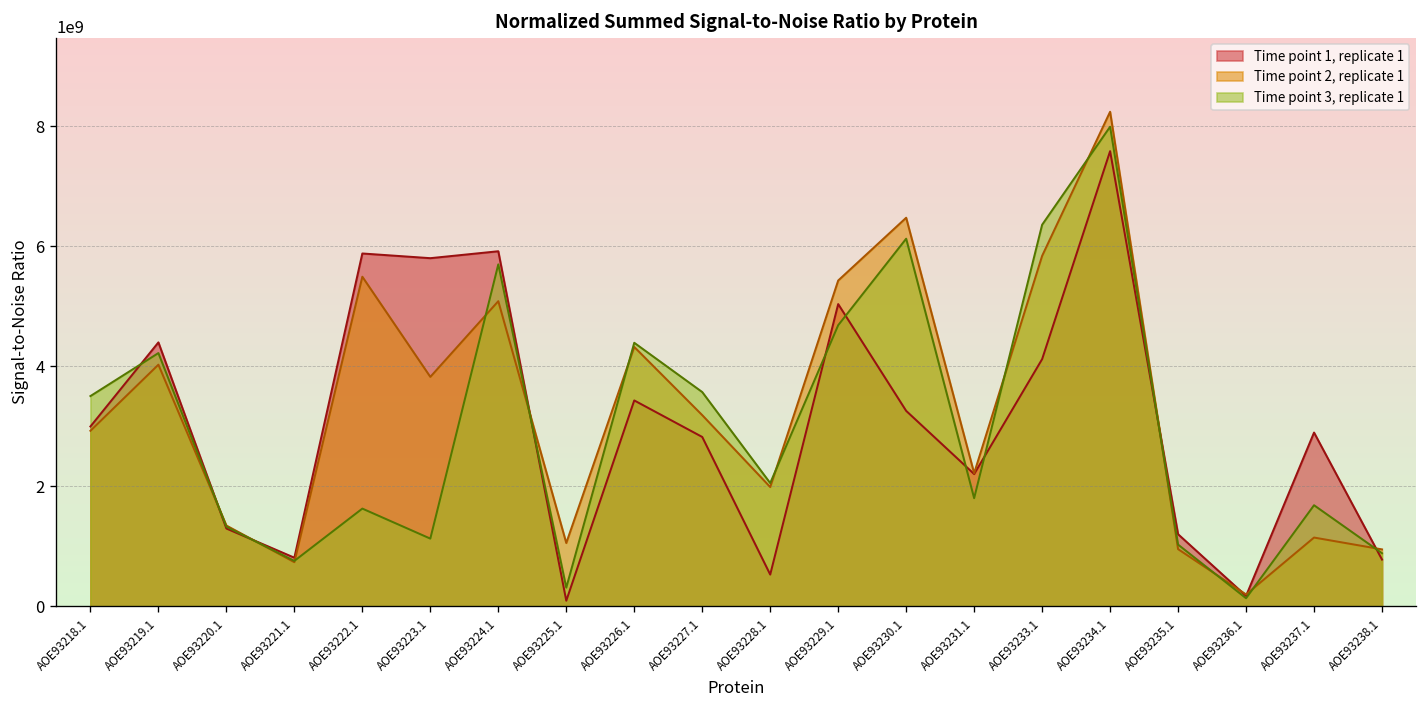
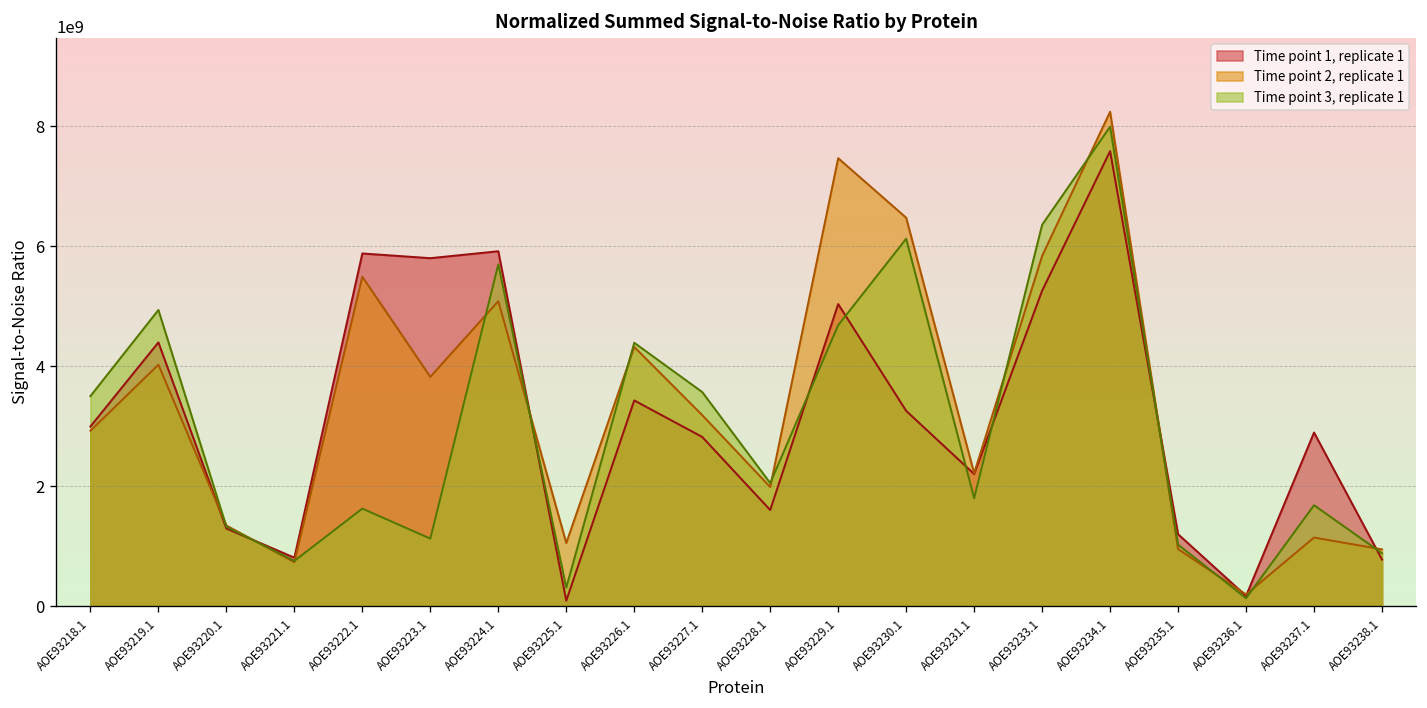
Time point 3, replicate 1, AOE93219.1: 4200000000 -> 4900000000
Time point 1, replicate 1, AOE93228.1: 500000000 -> 1600000000
Time point 2, replicate 1, AOE93229.1: 5400000000 -> 7500000000
Time point 1, replicate 1, AOE93233.1: 4100000000 -> 5300000000
